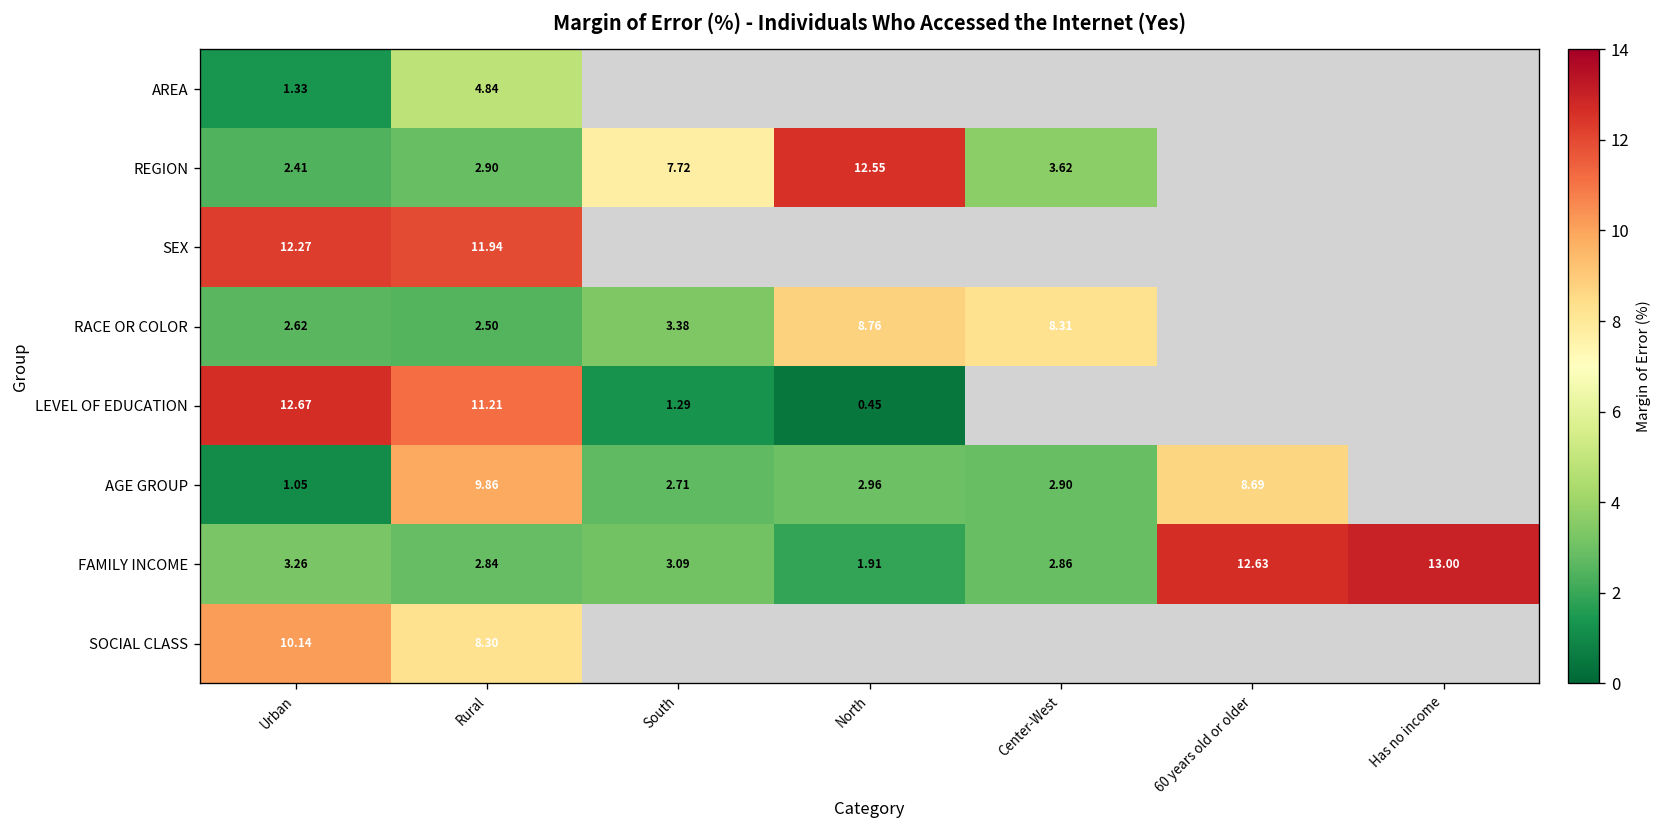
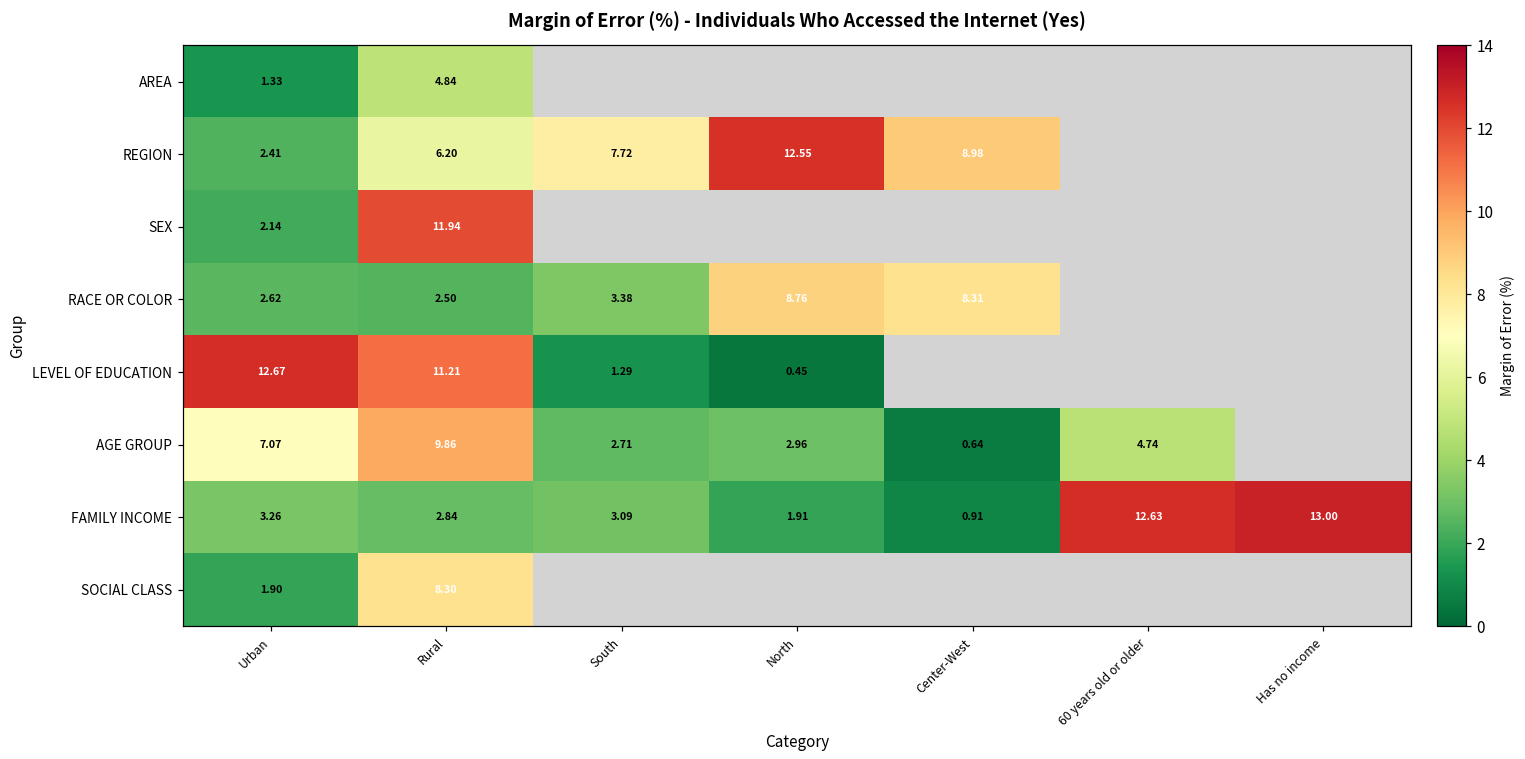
REGION, Rural: 2.90 -> 6.20
REGION, Center-West: 3.62 -> 8.98
SEX, Urban: 12.27 -> 2.14
AGE GROUP, Urban: 1.05 -> 7.07
AGE GROUP, Center-West: 2.90 -> 0.64
AGE GROUP, 60 years old or older: 8.69 -> 4.74
FAMILY INCOME, Center-West: 2.86 -> 0.91
SOCIAL CLASS, Urban: 10.14 -> 1.90
